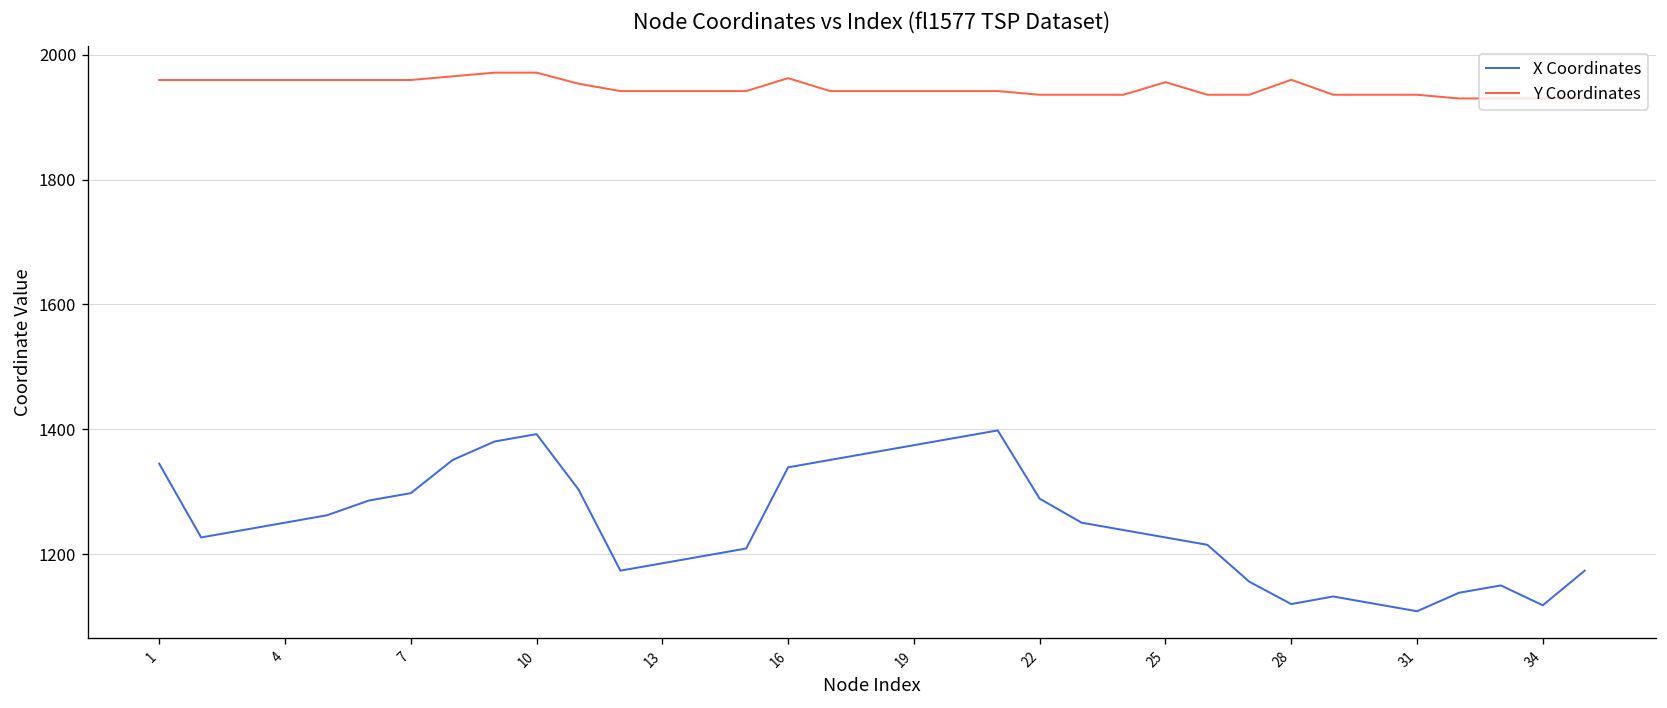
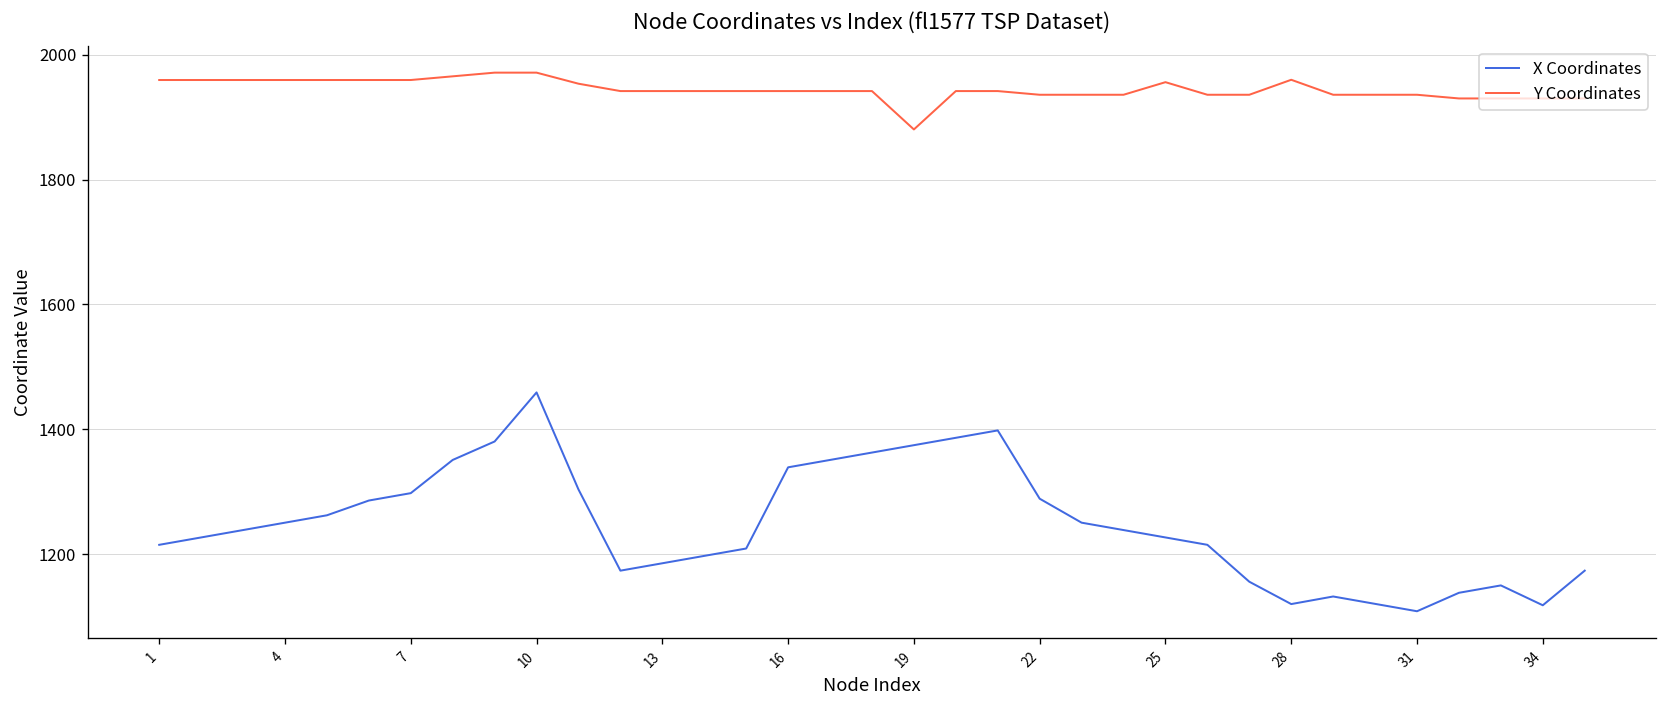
X Coordinates, 1: 1340 -> 1210
X Coordinates, 10: 1390 -> 1460
Y Coordinates, 16: 1960 -> 1940
Y Coordinates, 19: 1940 -> 1880
